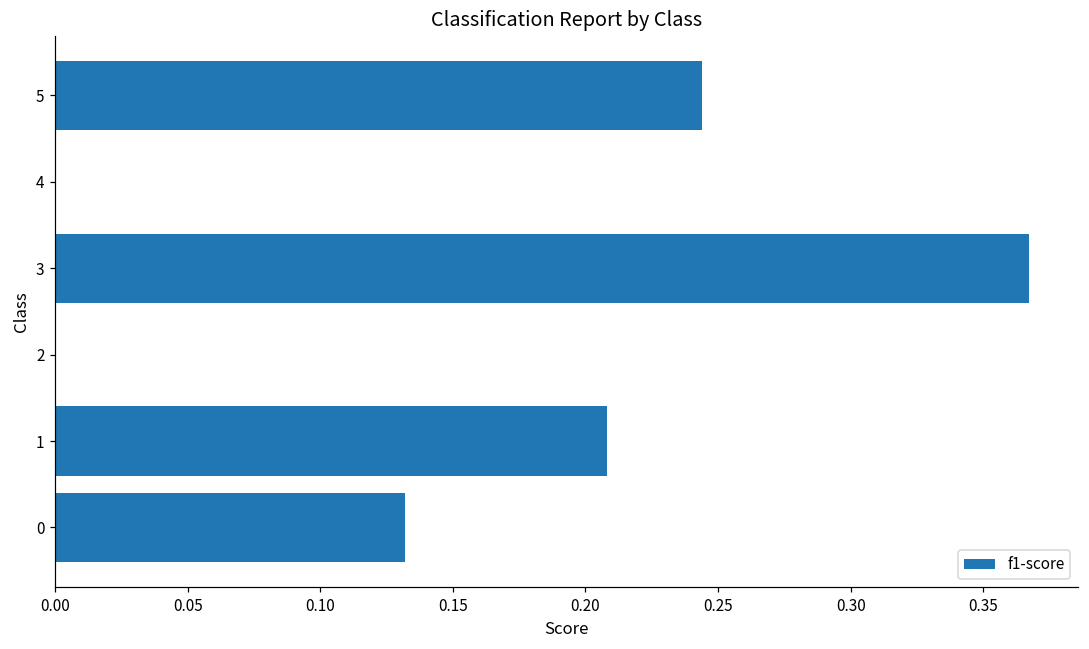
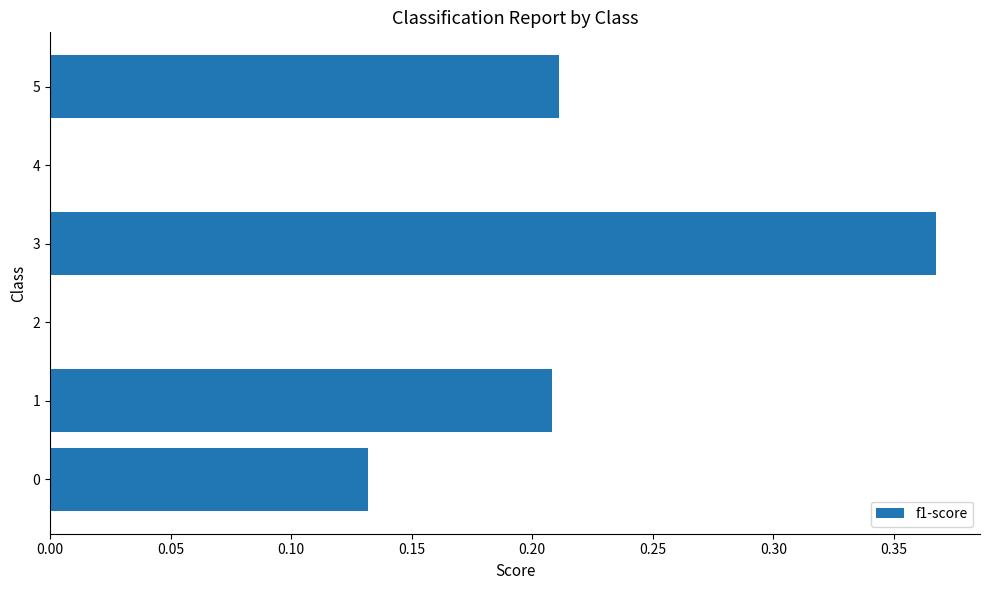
5: 0.244 -> 0.211
